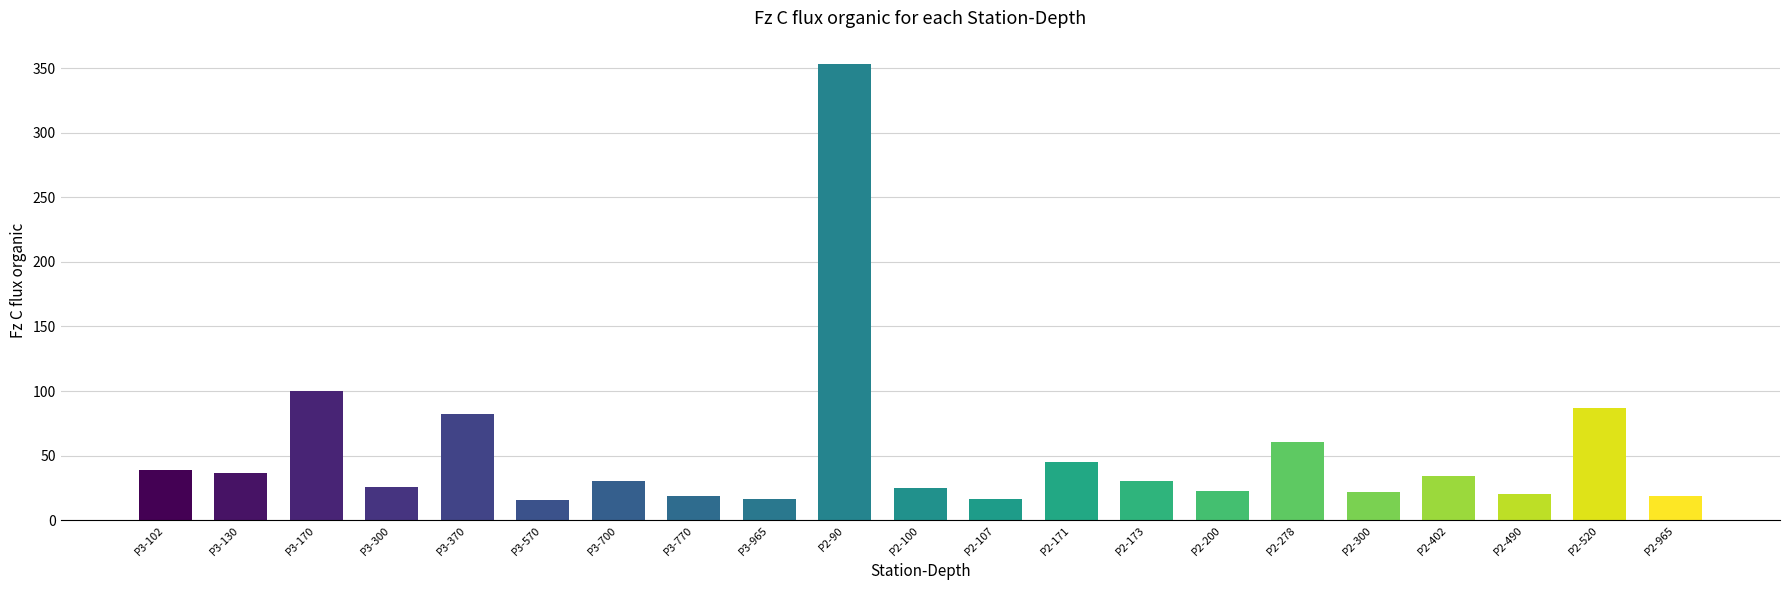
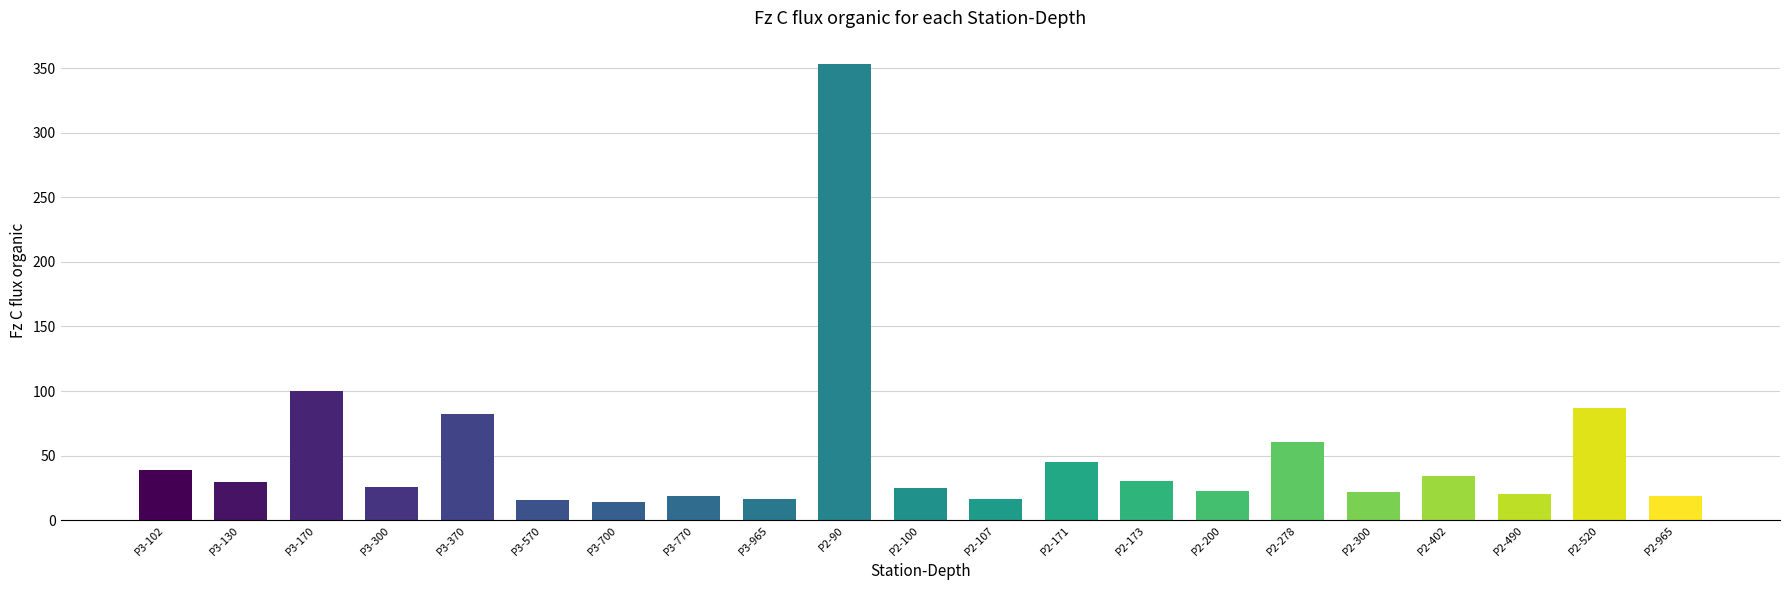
P3-130: 37 -> 30
P3-700: 30 -> 14
